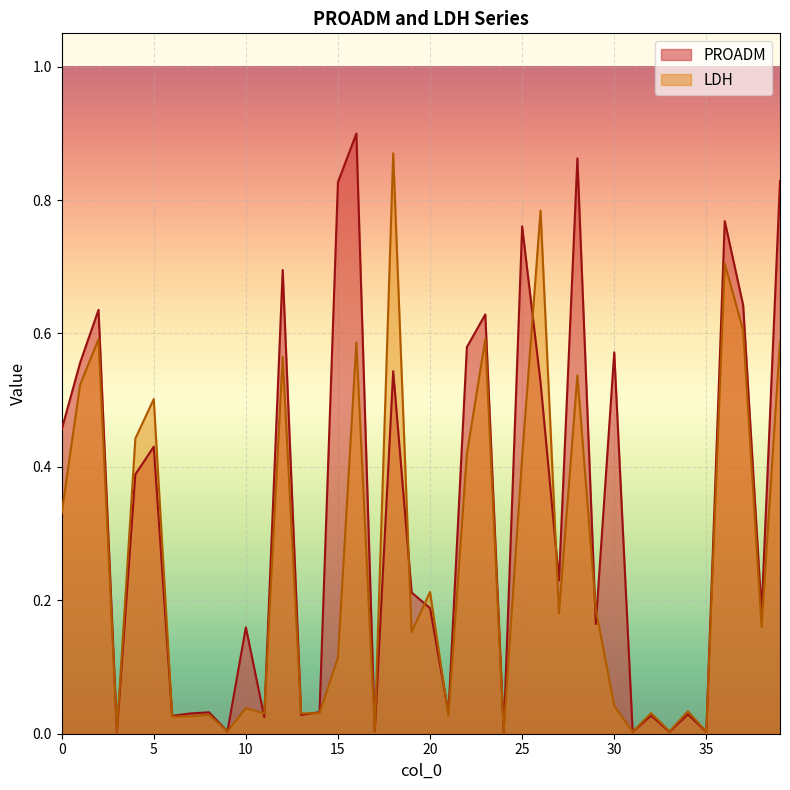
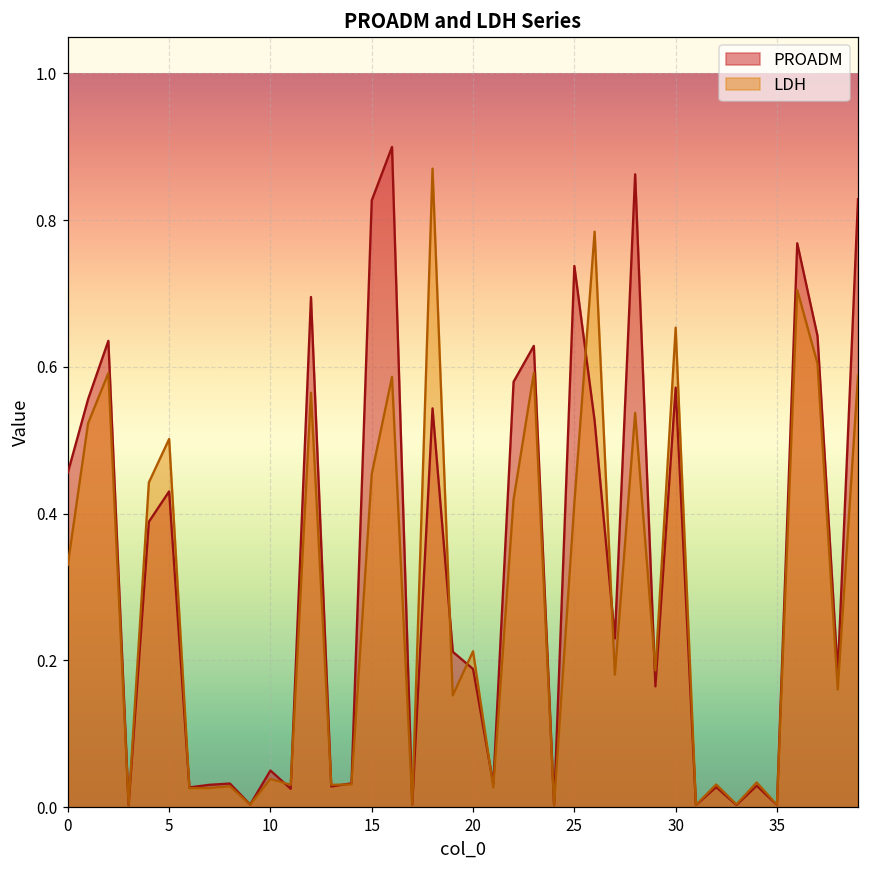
PROADM, 10: 0.16 -> 0.05
LDH, 15: 0.11 -> 0.45
PROADM, 25: 0.76 -> 0.74
LDH, 30: 0.04 -> 0.65
